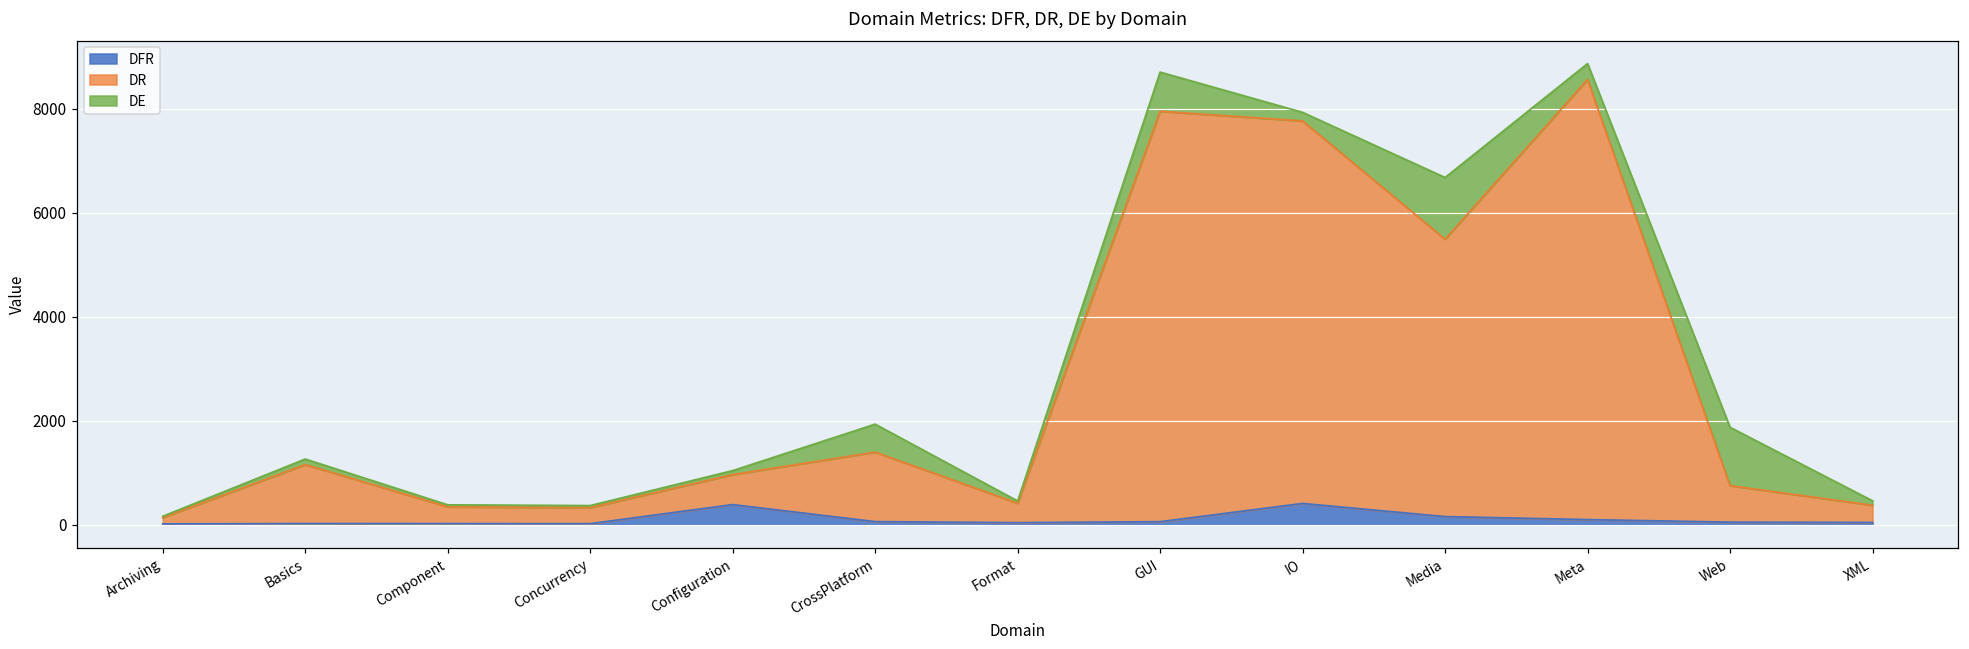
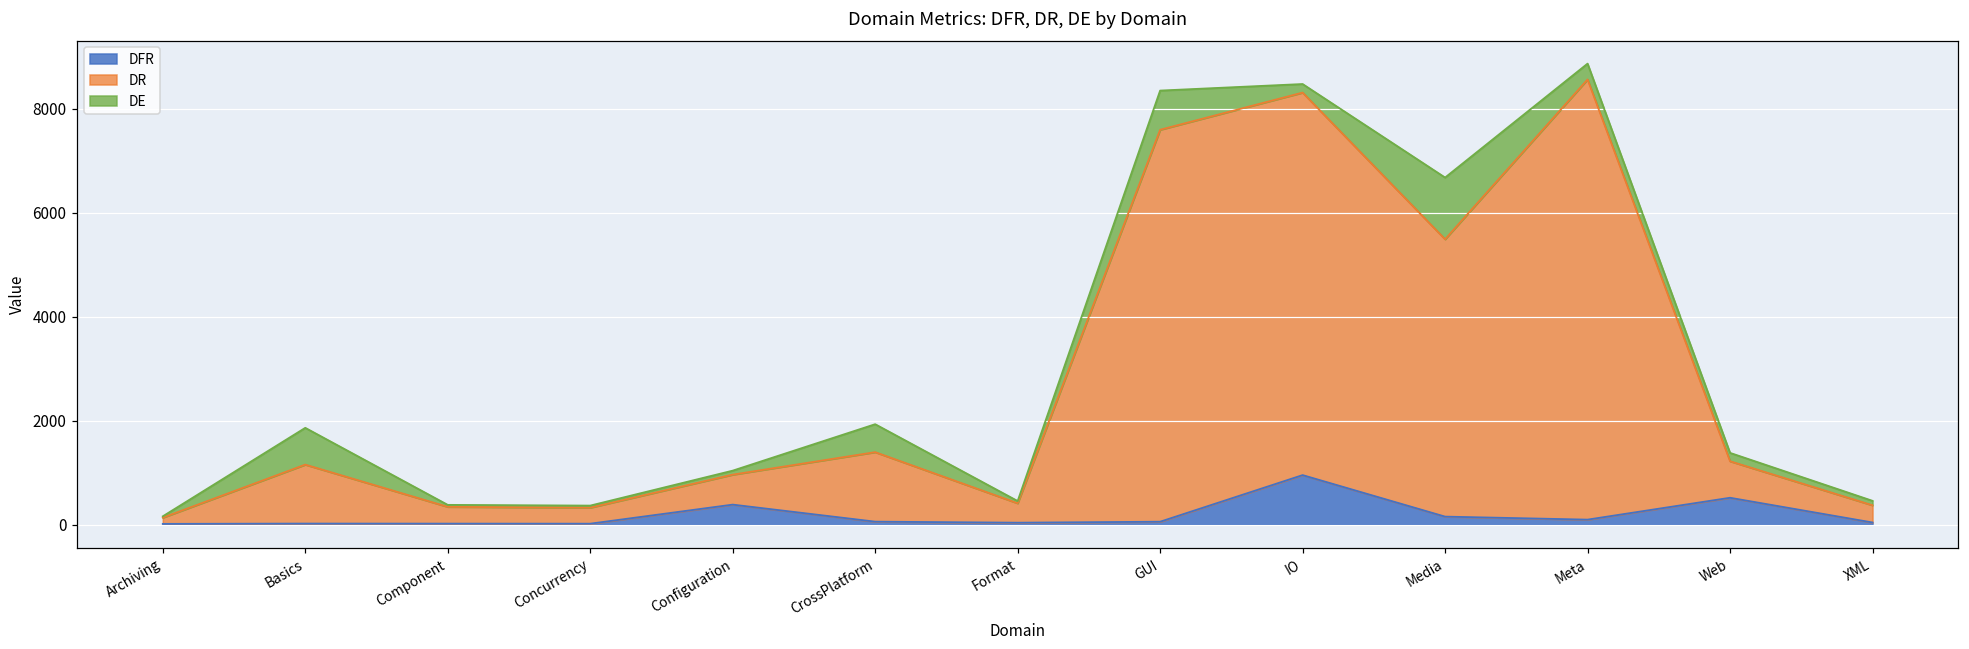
DE, Basics: 100 -> 700
DR, GUI: 7900 -> 7500
DFR, IO: 400 -> 1000
DFR, Web: 0 -> 500
DE, Web: 1100 -> 200
